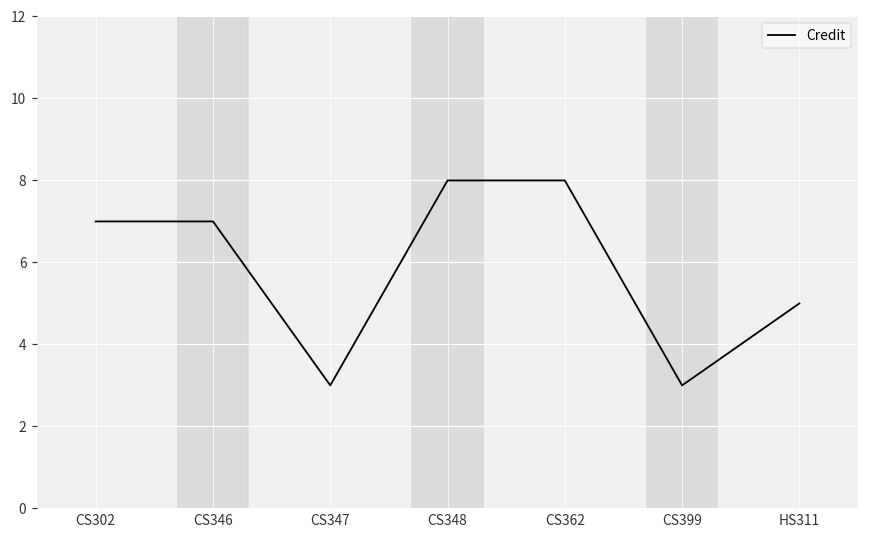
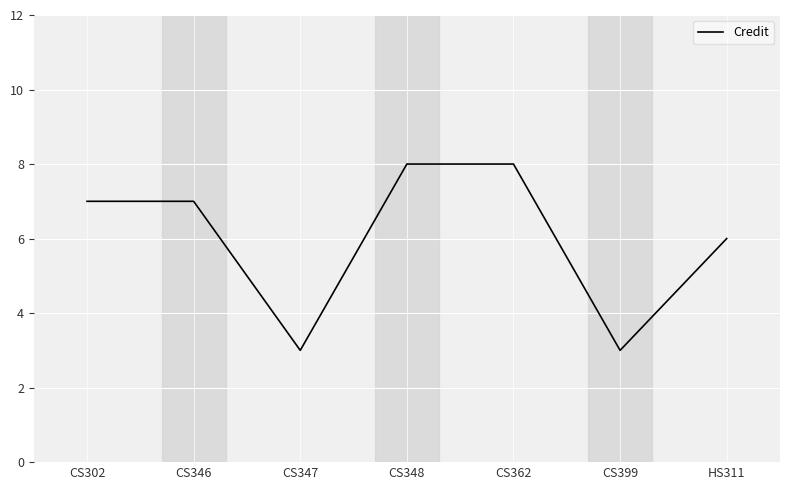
HS311: 5 -> 6
